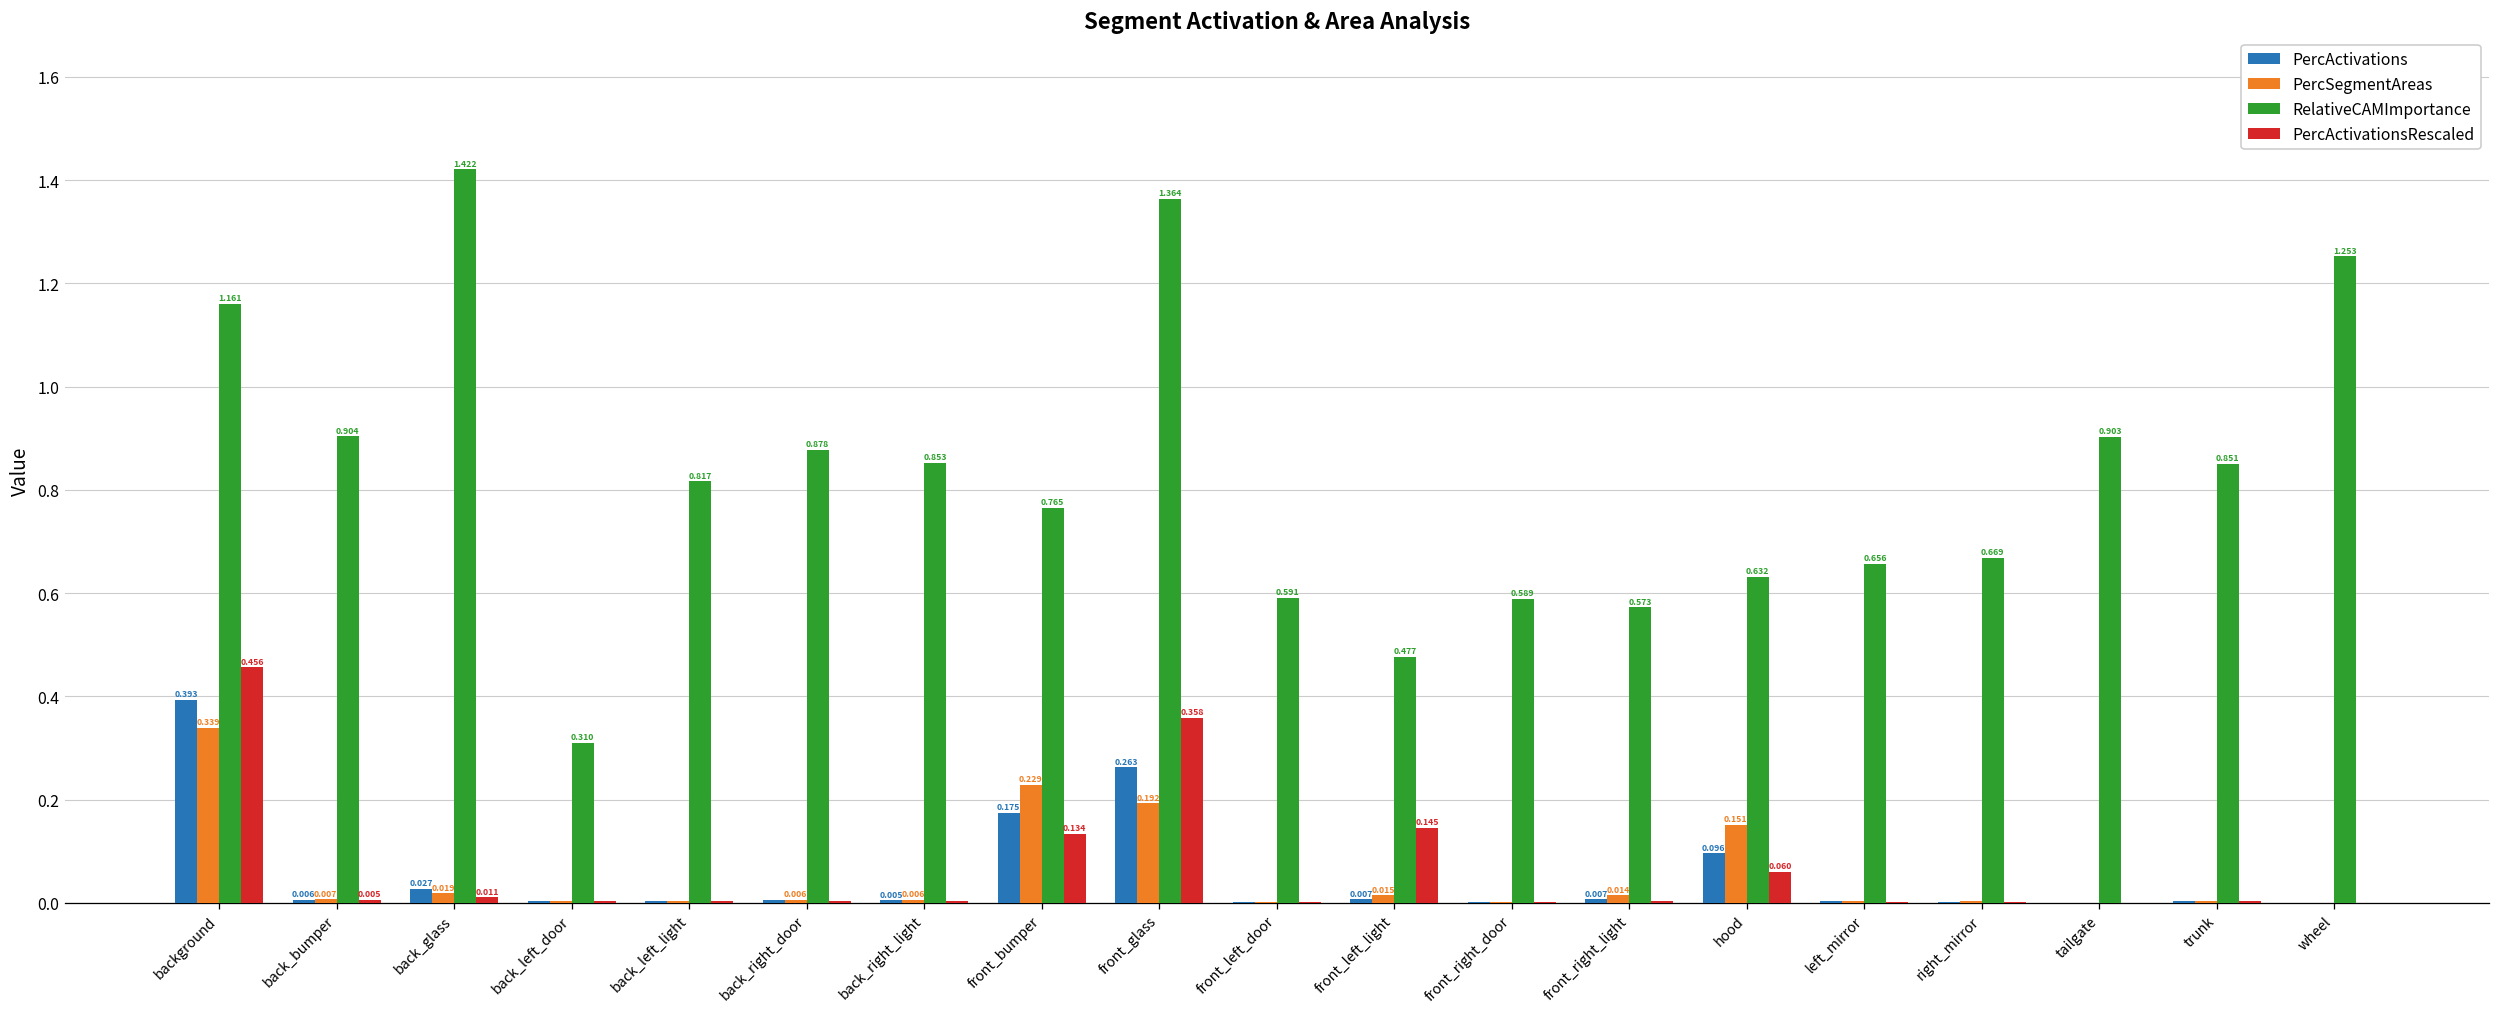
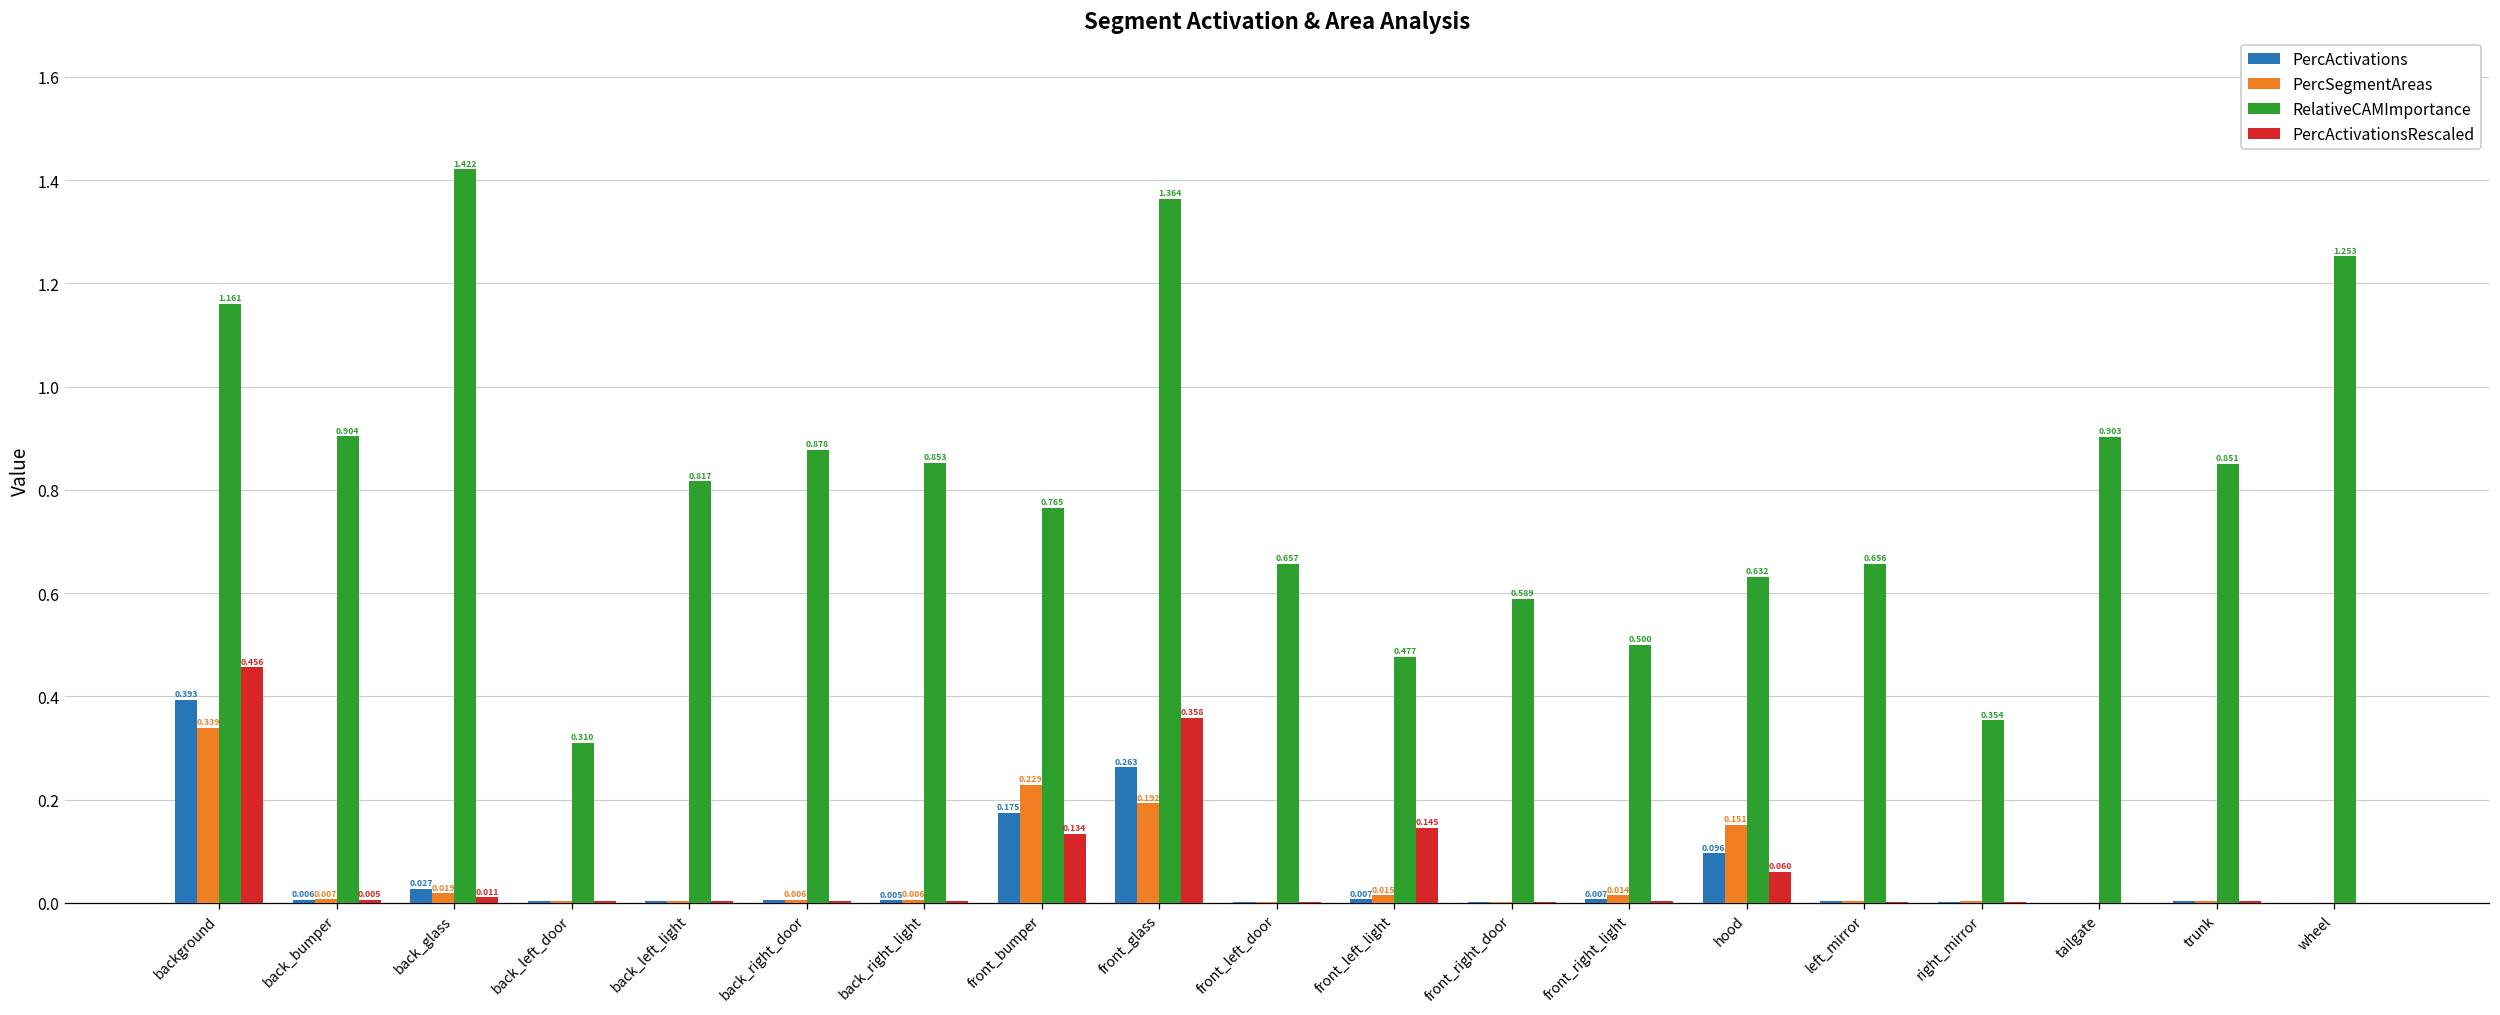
RelativeCAMImportance, front_left_door: 0.591 -> 0.657
RelativeCAMImportance, front_right_light: 0.573 -> 0.500
RelativeCAMImportance, right_mirror: 0.669 -> 0.354
